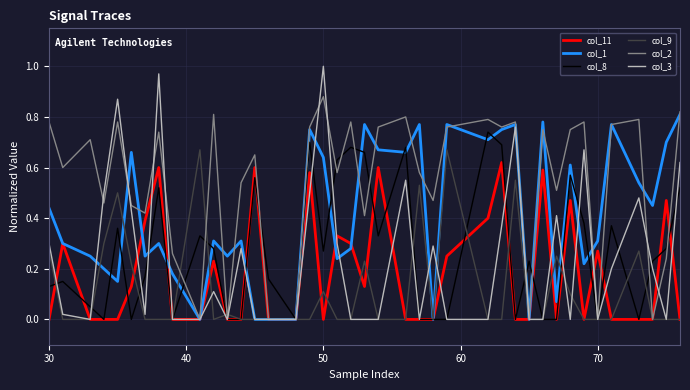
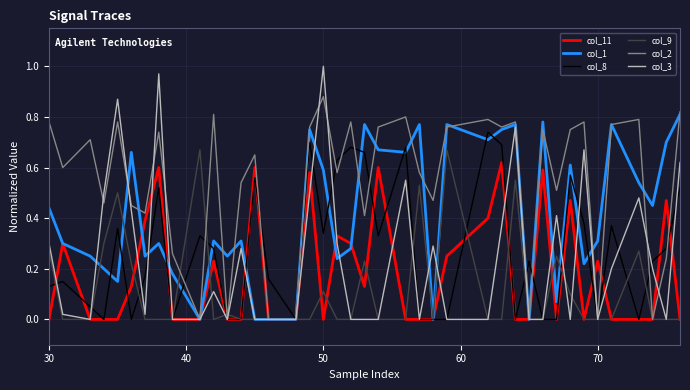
col_1, 50: 0.64 -> 0.59
col_8, 50: 0.27 -> 0.34
col_11, 70: 0.27 -> 0.23
